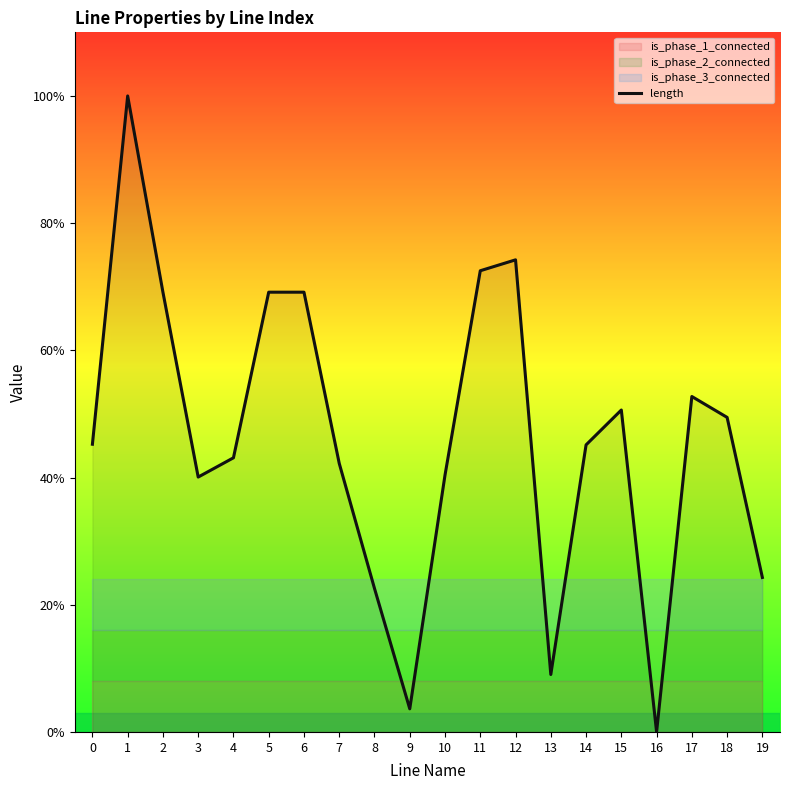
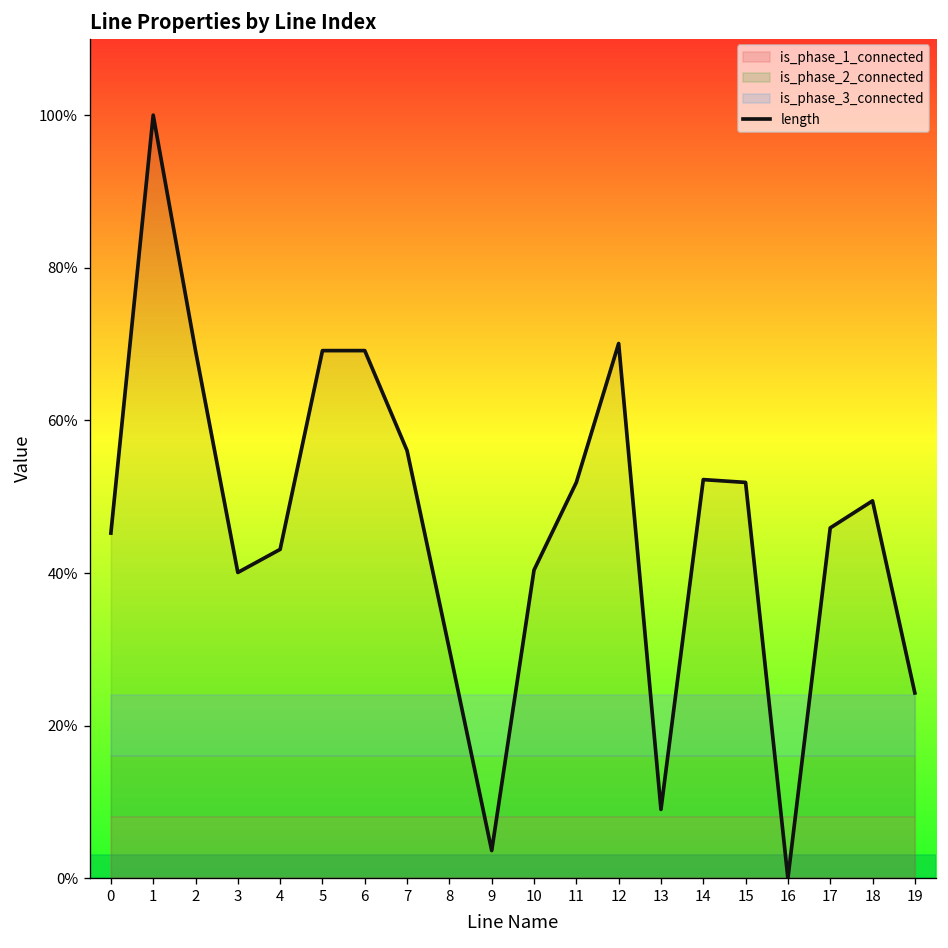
length, 7: 42% -> 56%
length, 8: 23% -> 30%
length, 11: 73% -> 52%
length, 12: 74% -> 70%
length, 14: 45% -> 52%
length, 15: 51% -> 52%
length, 17: 53% -> 46%
